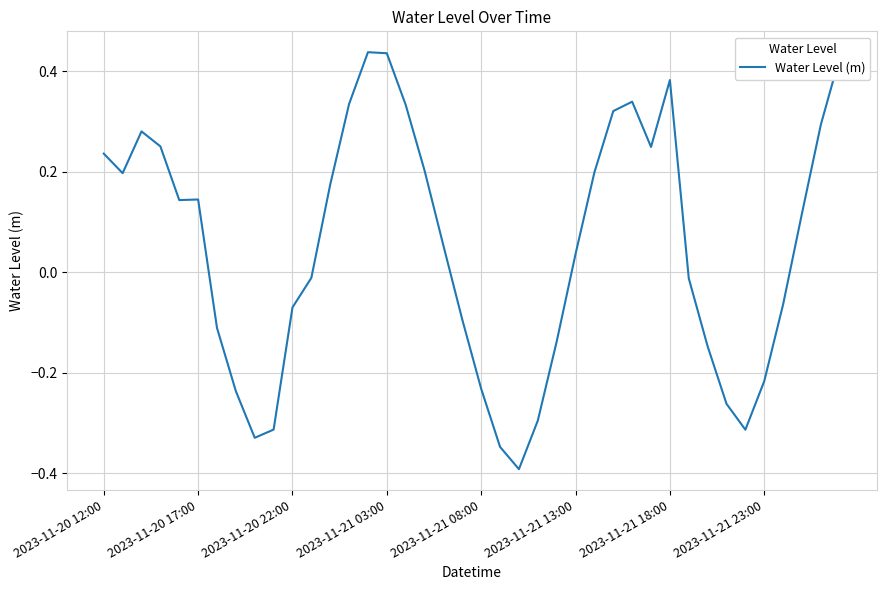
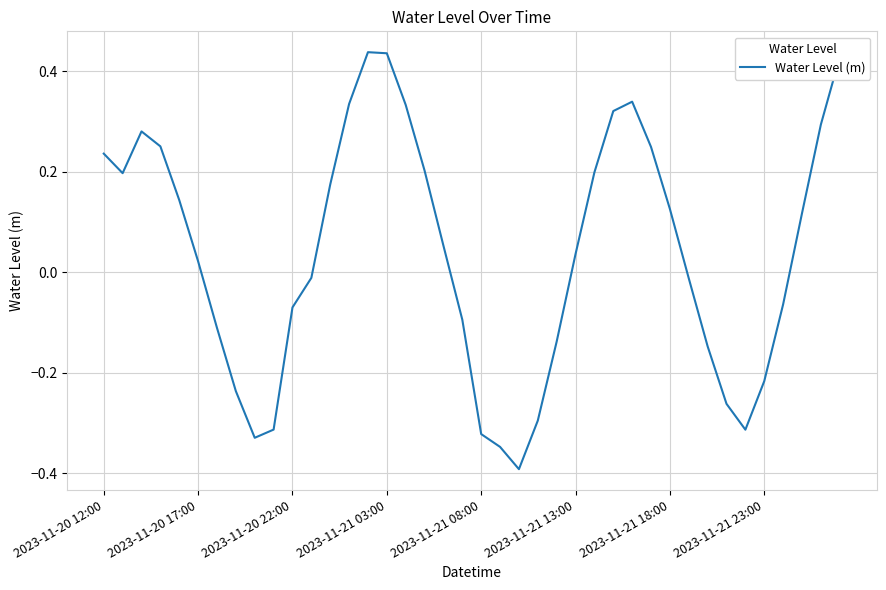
2023-11-20 17:00: 0.14 -> 0.02
2023-11-21 08:00: -0.23 -> -0.32
2023-11-21 18:00: 0.38 -> 0.13
